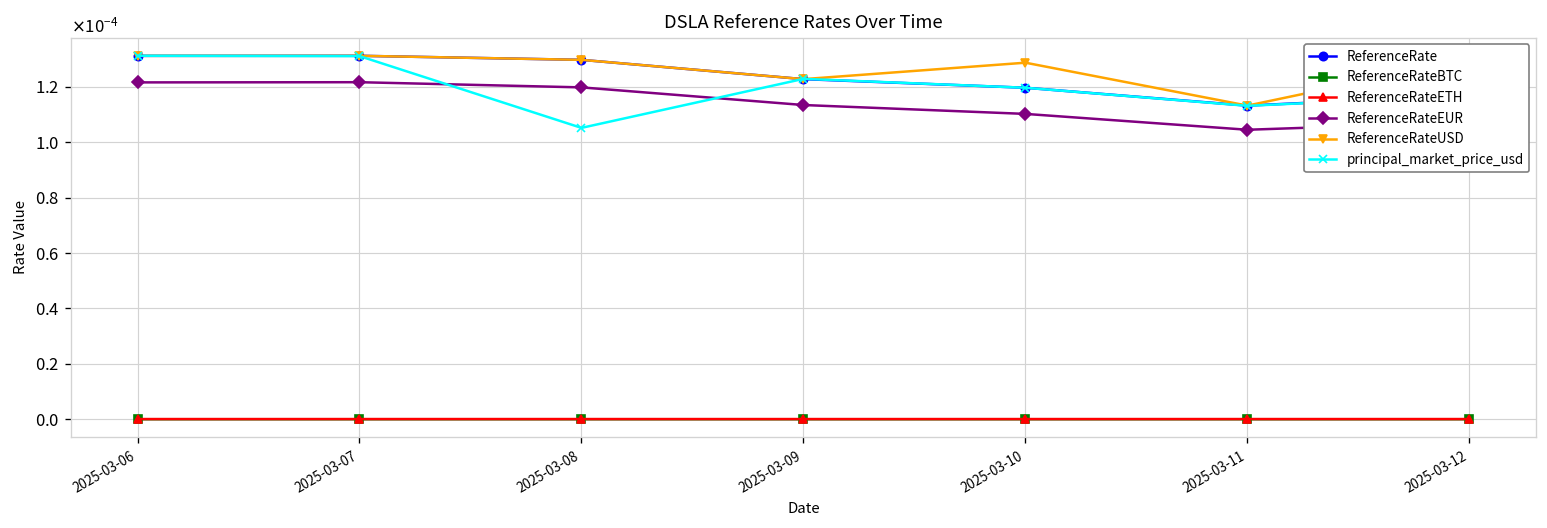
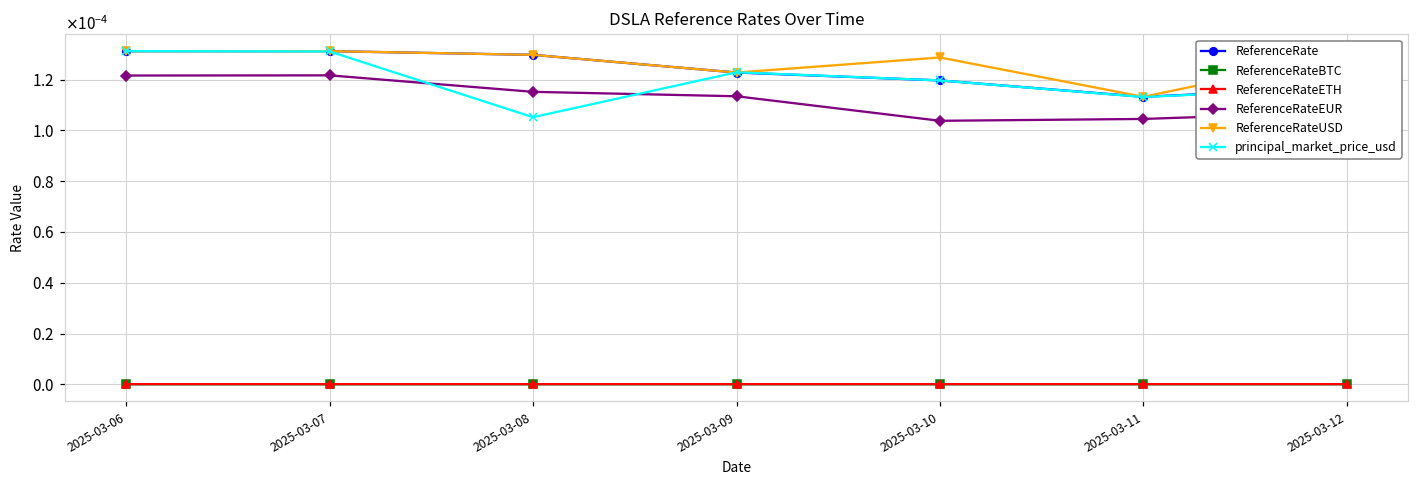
ReferenceRateEUR, 2025-03-08: 0.000120 -> 0.000115
ReferenceRateEUR, 2025-03-10: 0.000110 -> 0.000104
